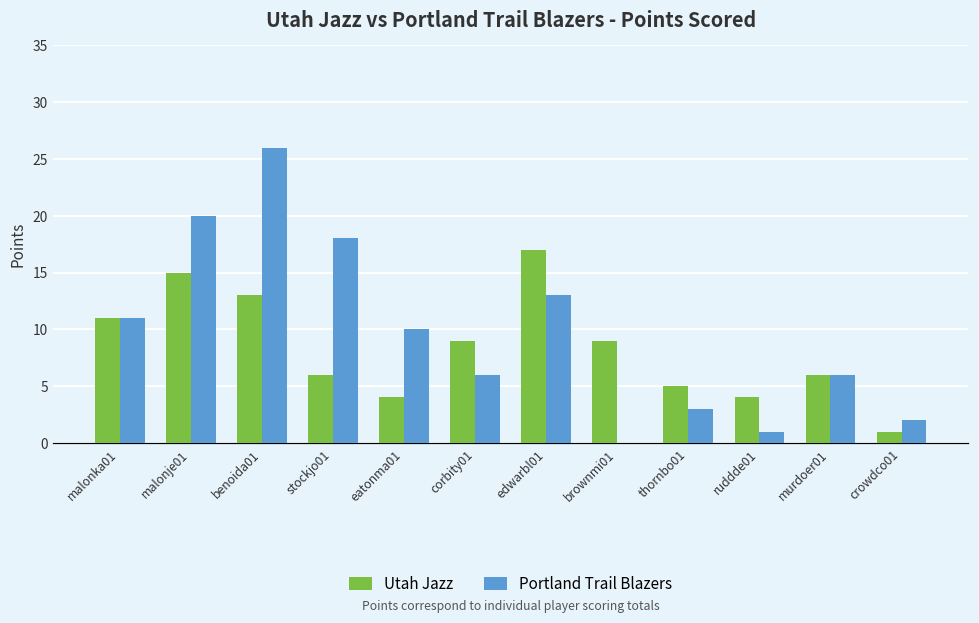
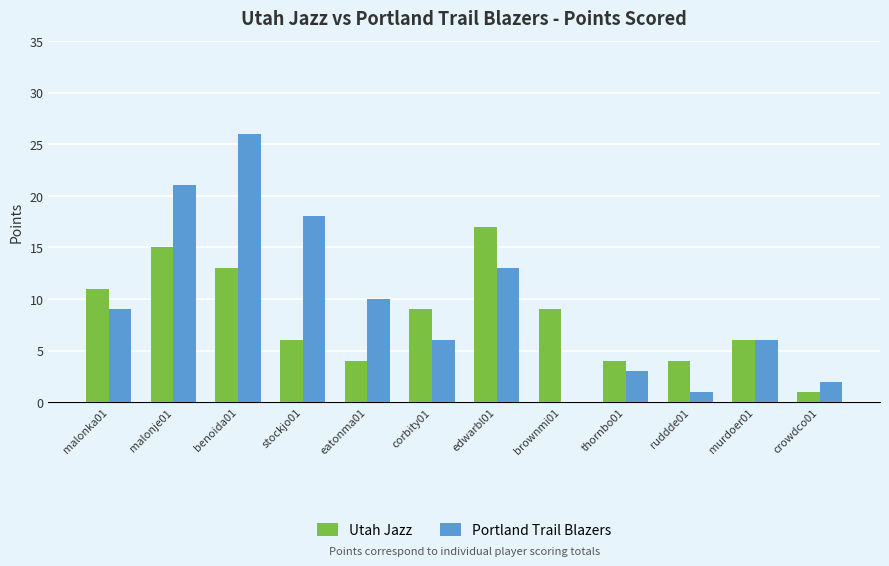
Portland Trail Blazers, malonka01: 11 -> 9
Portland Trail Blazers, malonje01: 20 -> 21
Utah Jazz, thornbo01: 5 -> 4
